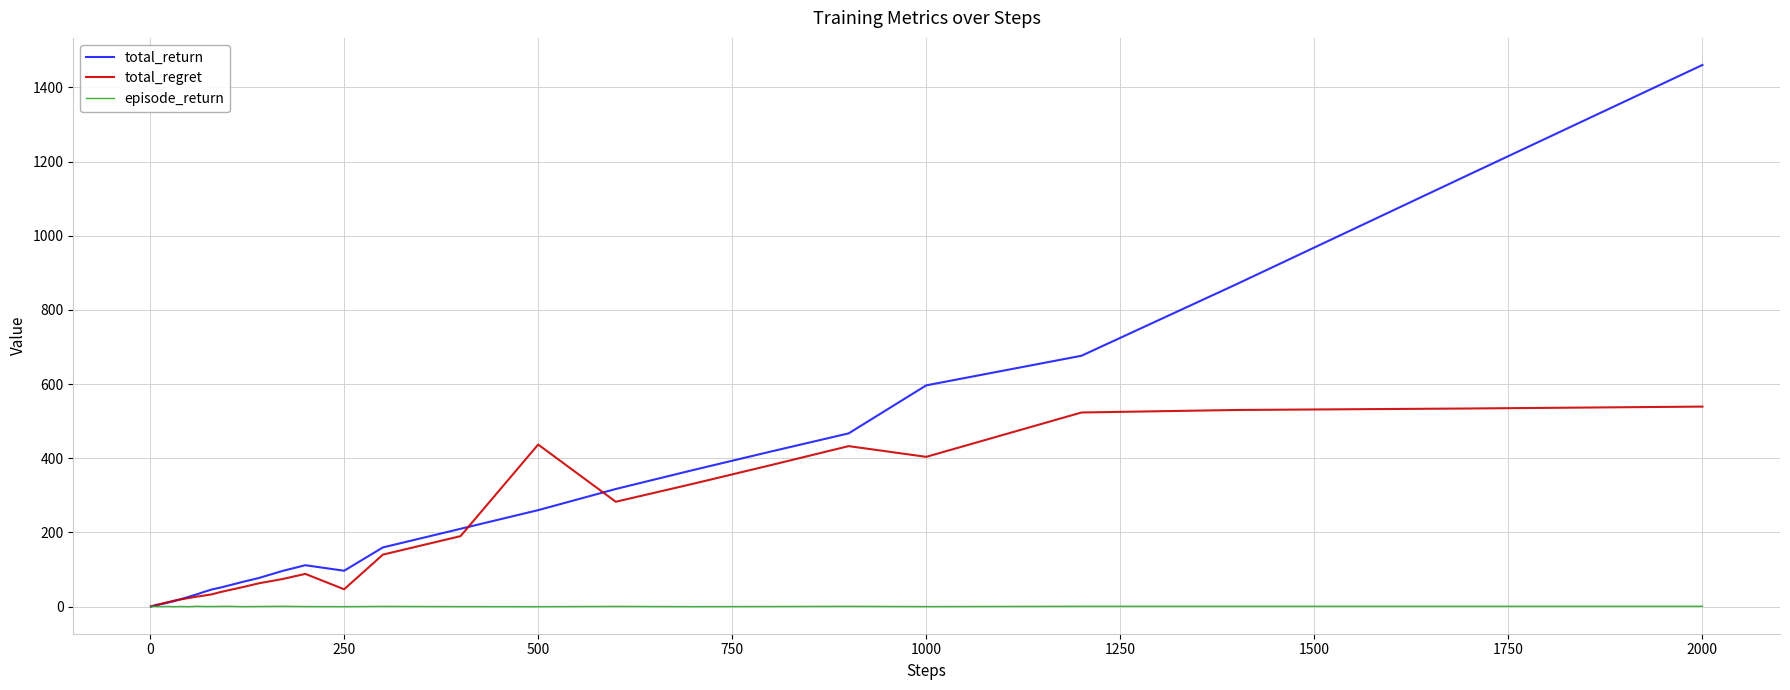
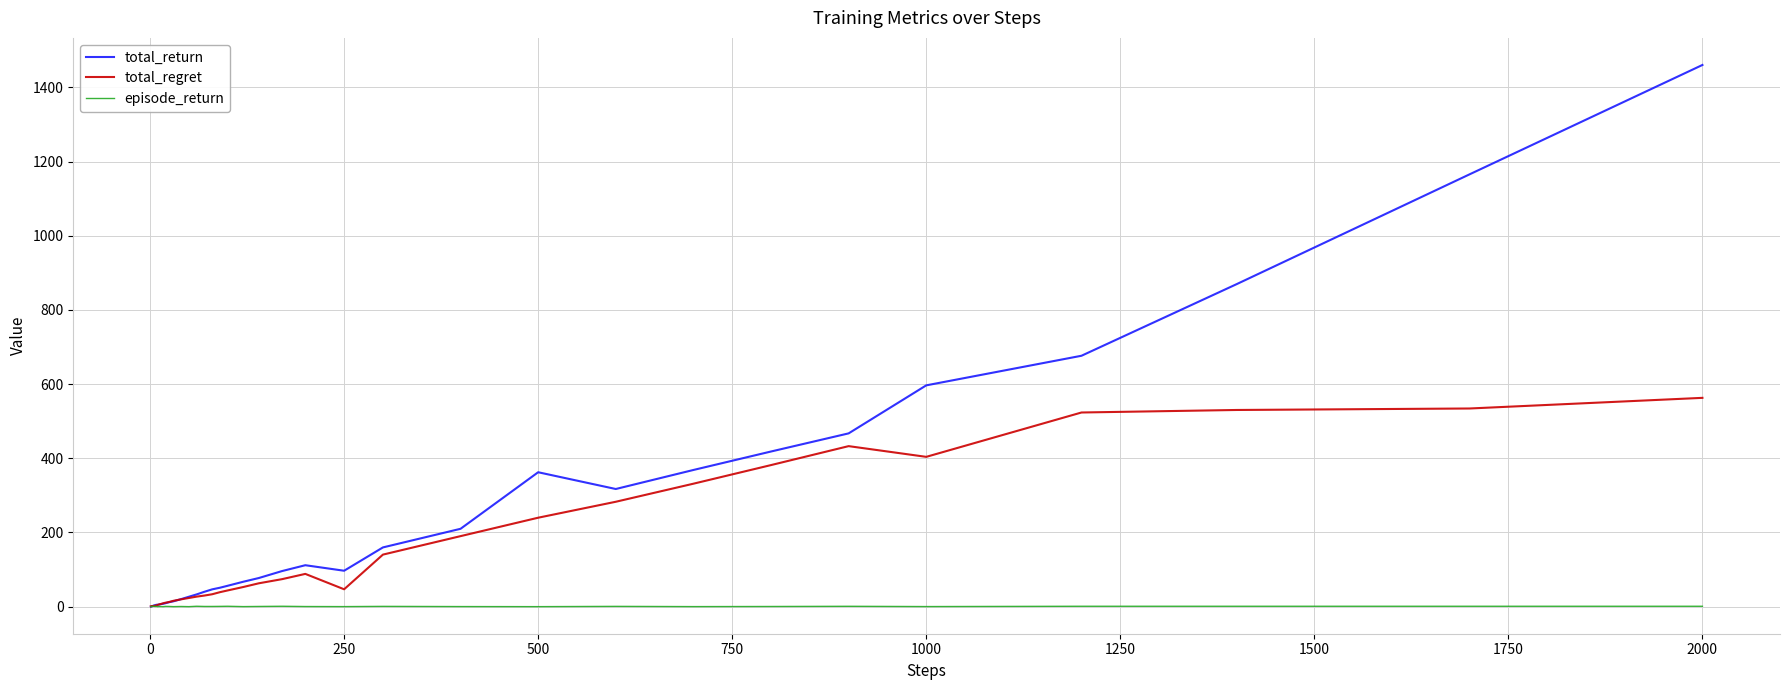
total_return, 500: 260 -> 360
total_regret, 500: 440 -> 240
total_regret, 2000: 540 -> 560
